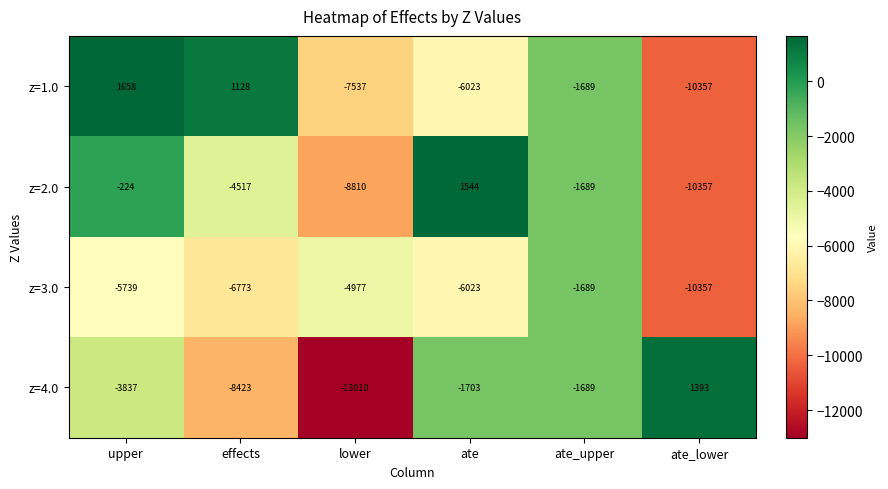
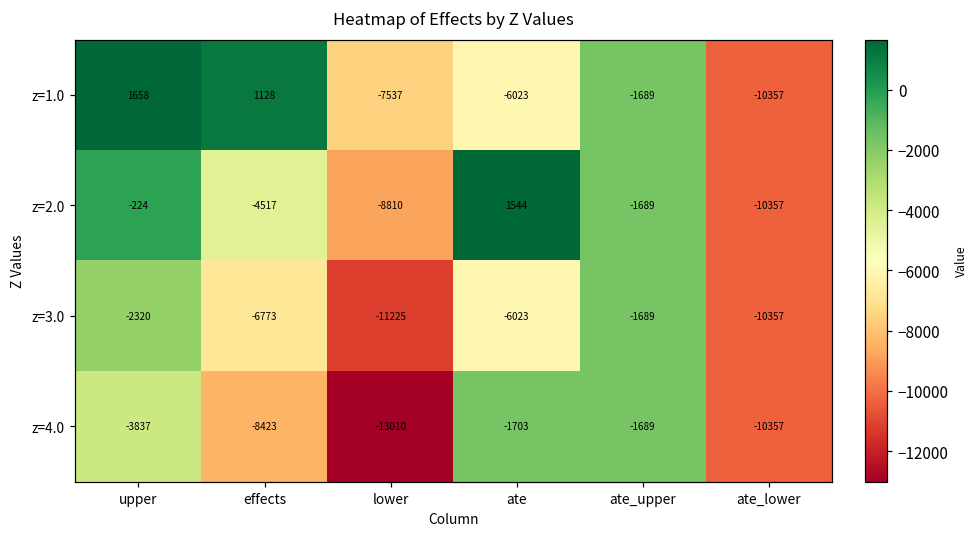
z=3.0, upper: -5739 -> -2320
z=3.0, lower: -4977 -> -11225
z=4.0, ate_lower: 1393 -> -10357
